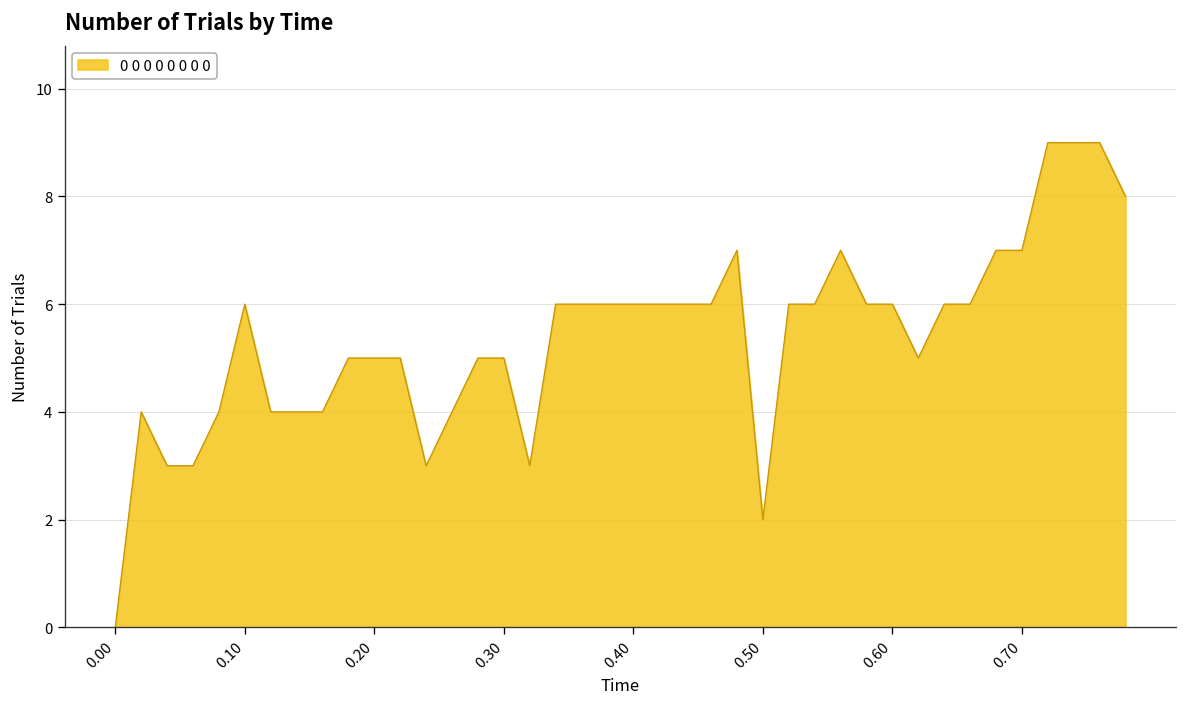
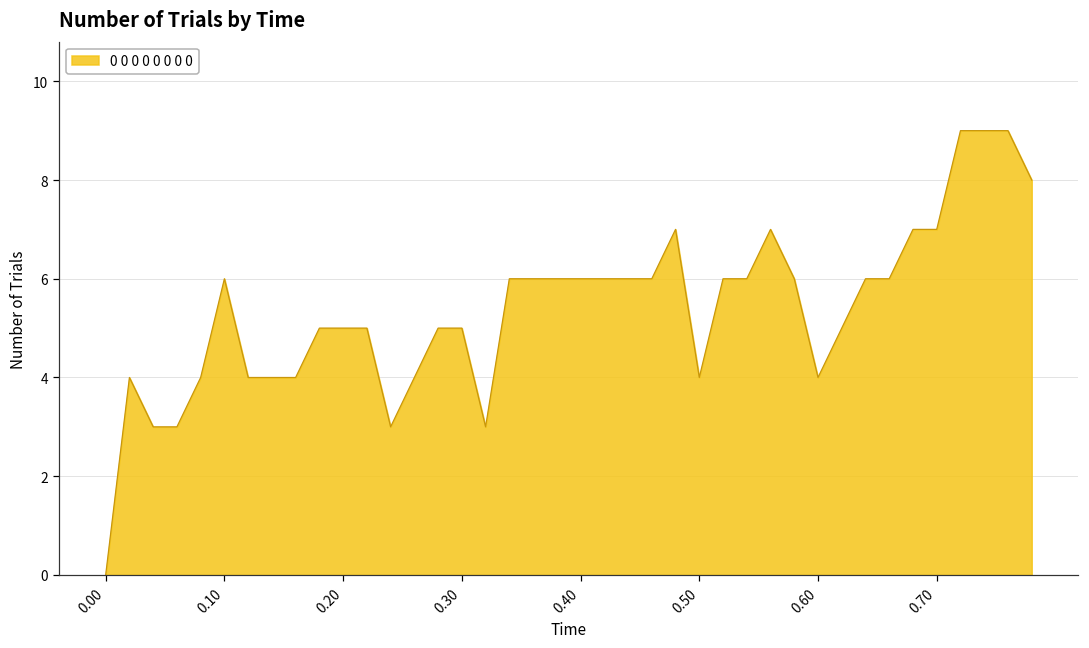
0.50: 2 -> 4
0.60: 6 -> 4
